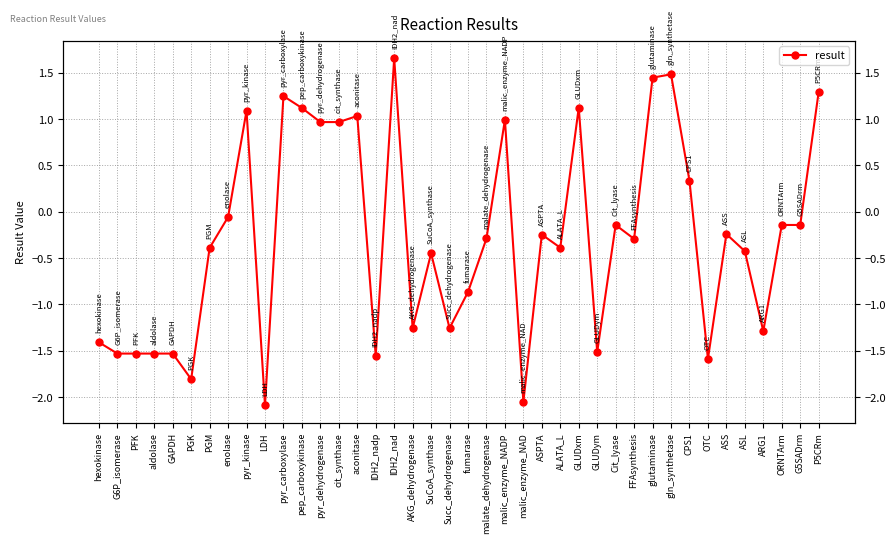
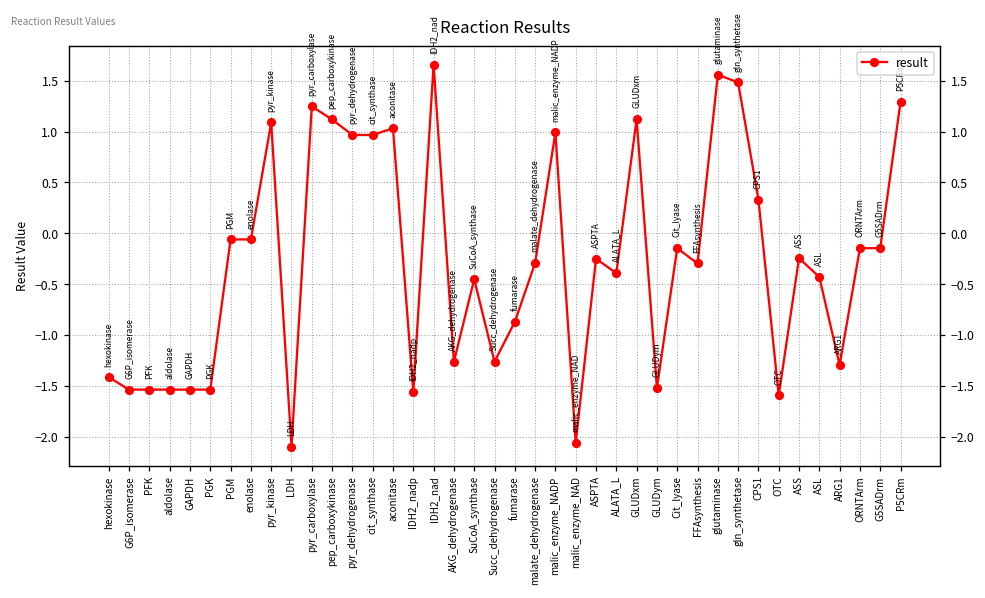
PGK: -1.8 -> -1.5
PGM: -0.4 -> -0.1
glutaminase: 1.4 -> 1.6
